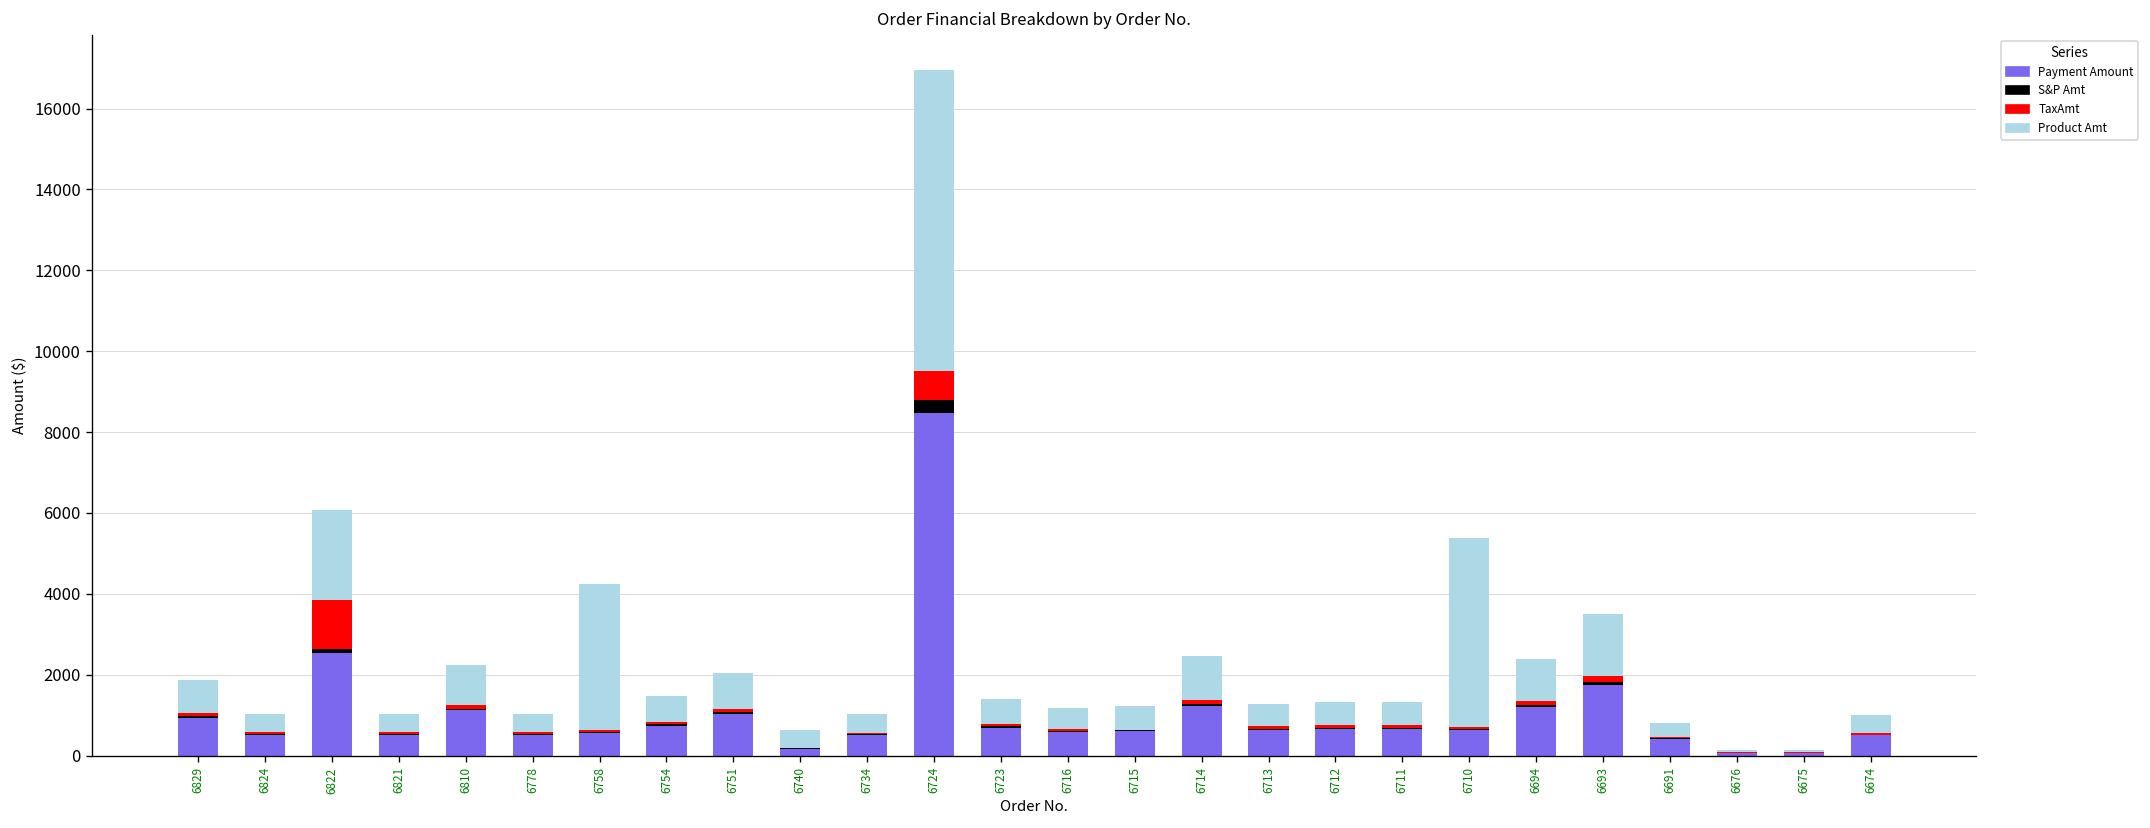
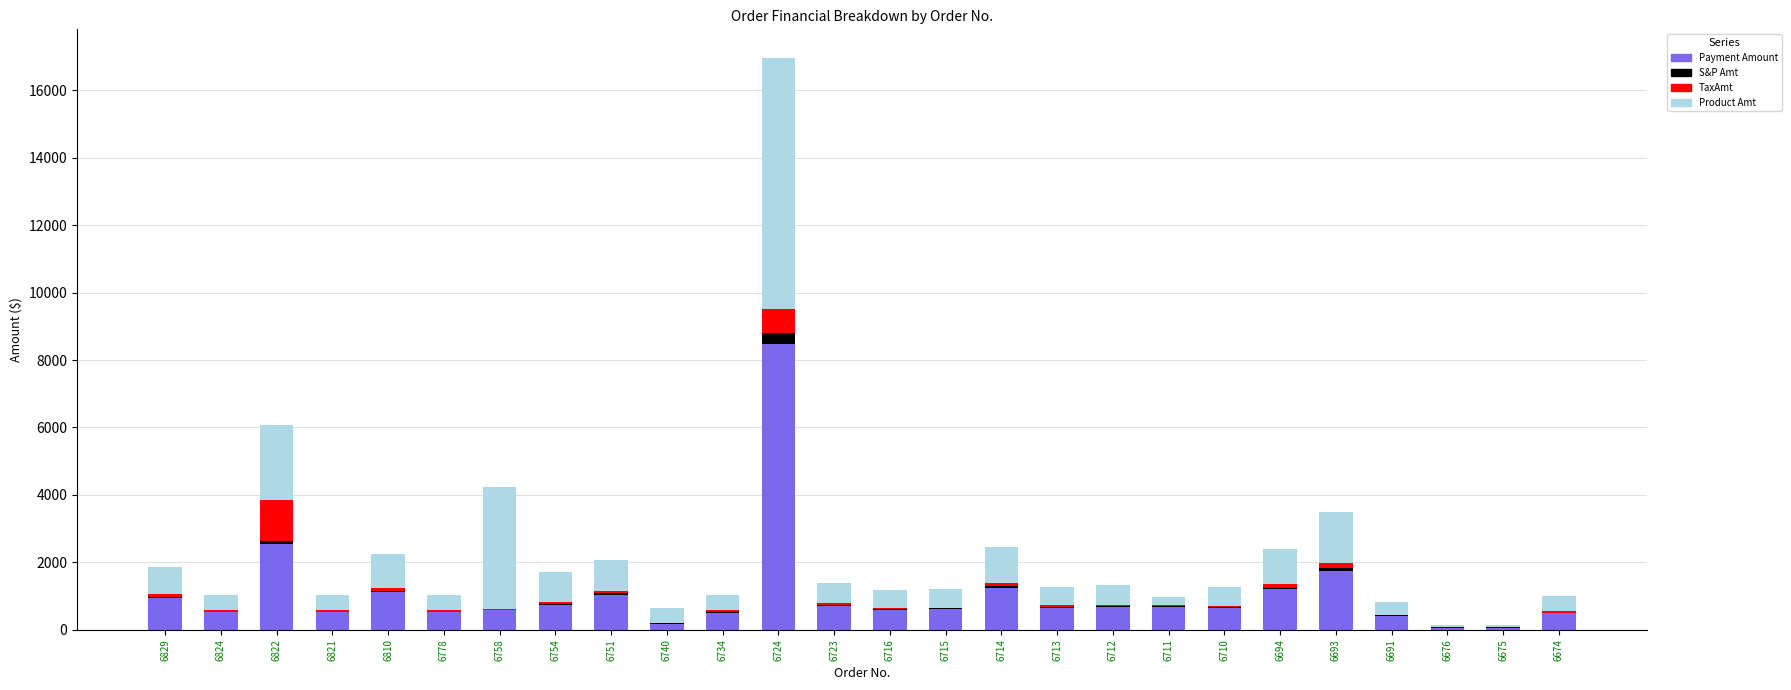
Product Amt, 6754: 600 -> 900
Product Amt, 6711: 600 -> 200
Product Amt, 6710: 4700 -> 500
